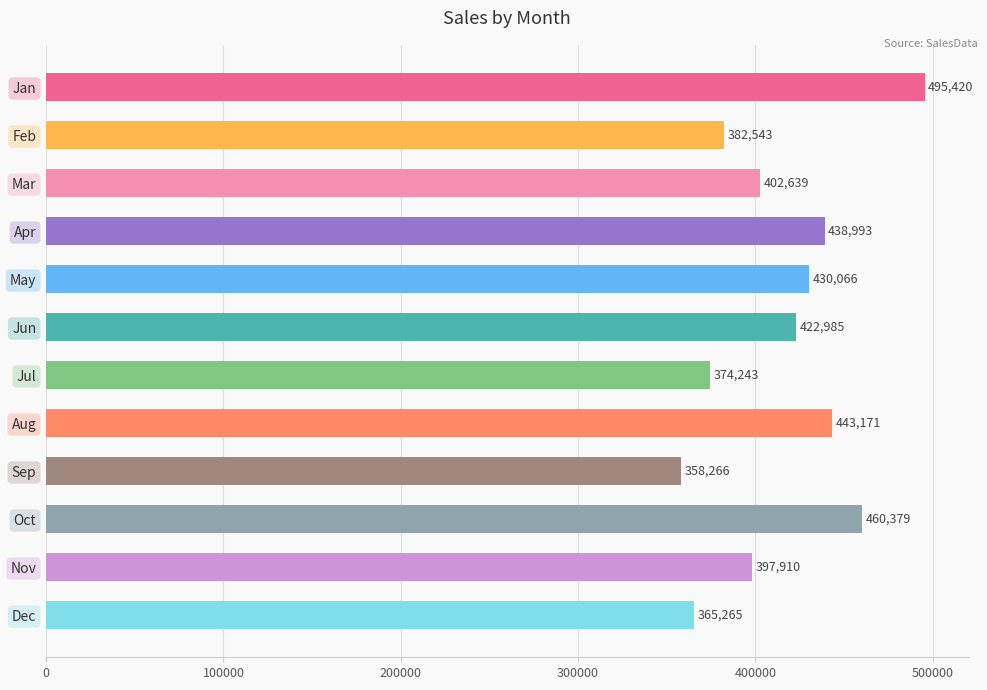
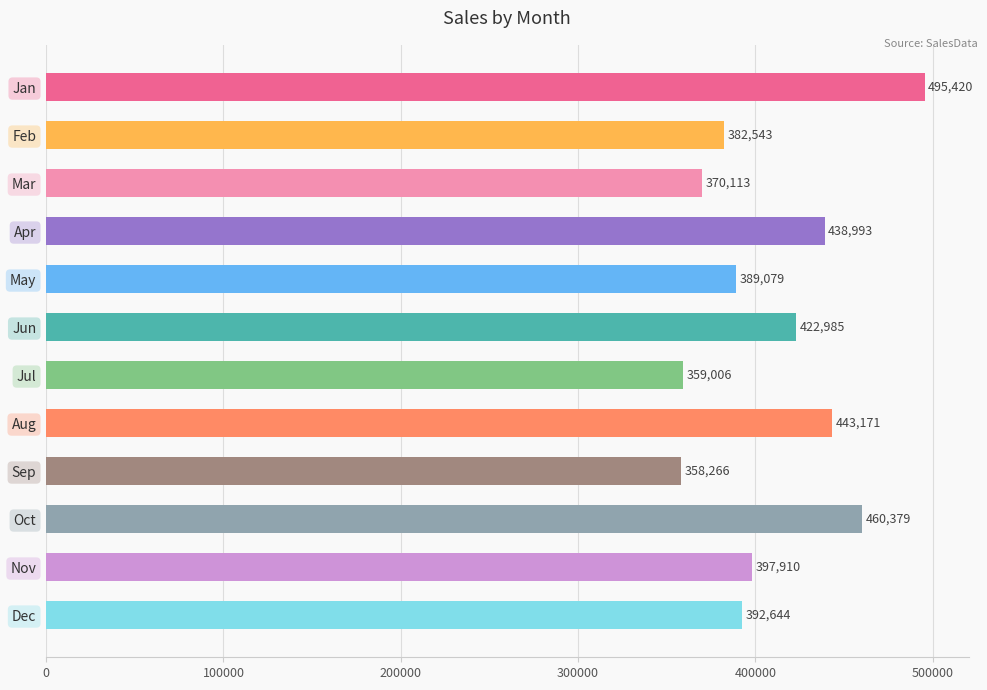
Mar: 402,639 -> 370,113
May: 430,066 -> 389,079
Jul: 374,243 -> 359,006
Dec: 365,265 -> 392,644
